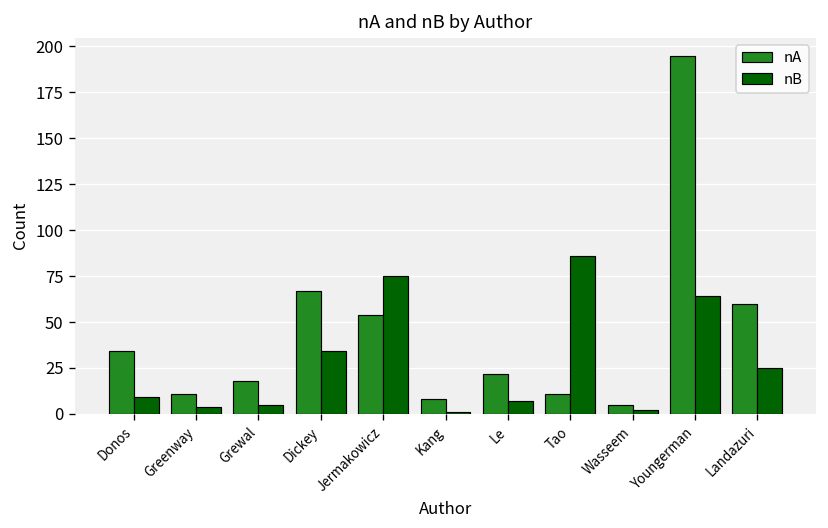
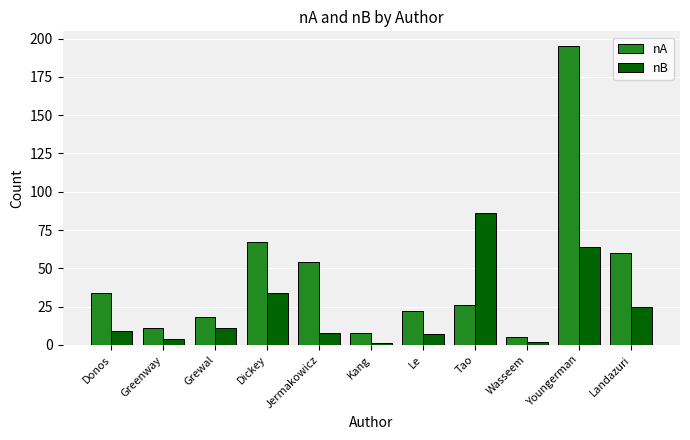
nB, Grewal: 5 -> 11
nB, Jermakowicz: 75 -> 8
nA, Tao: 11 -> 26
